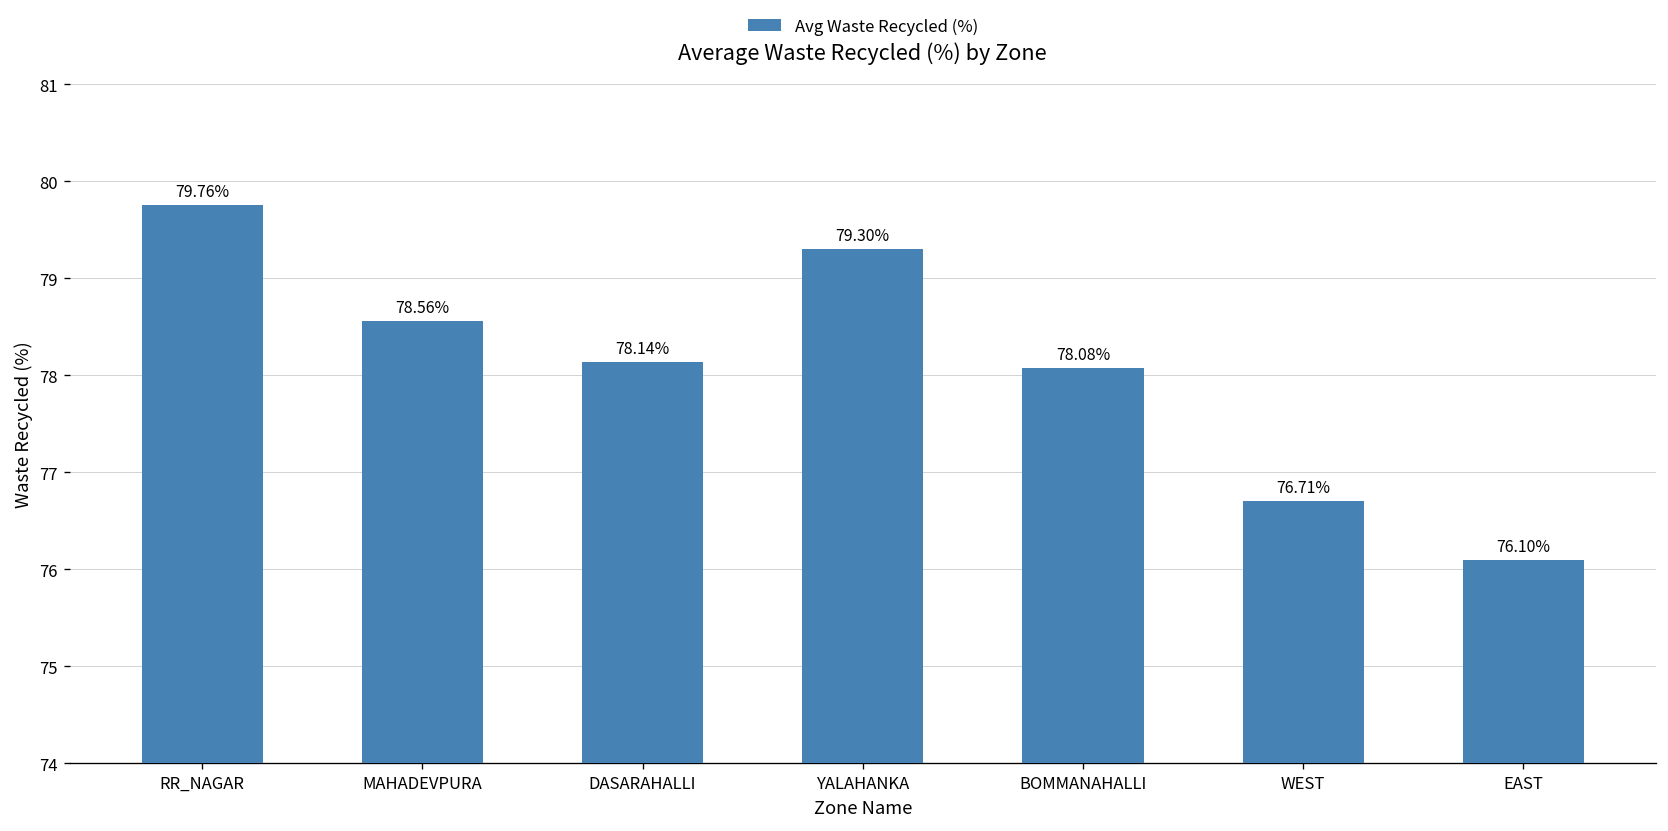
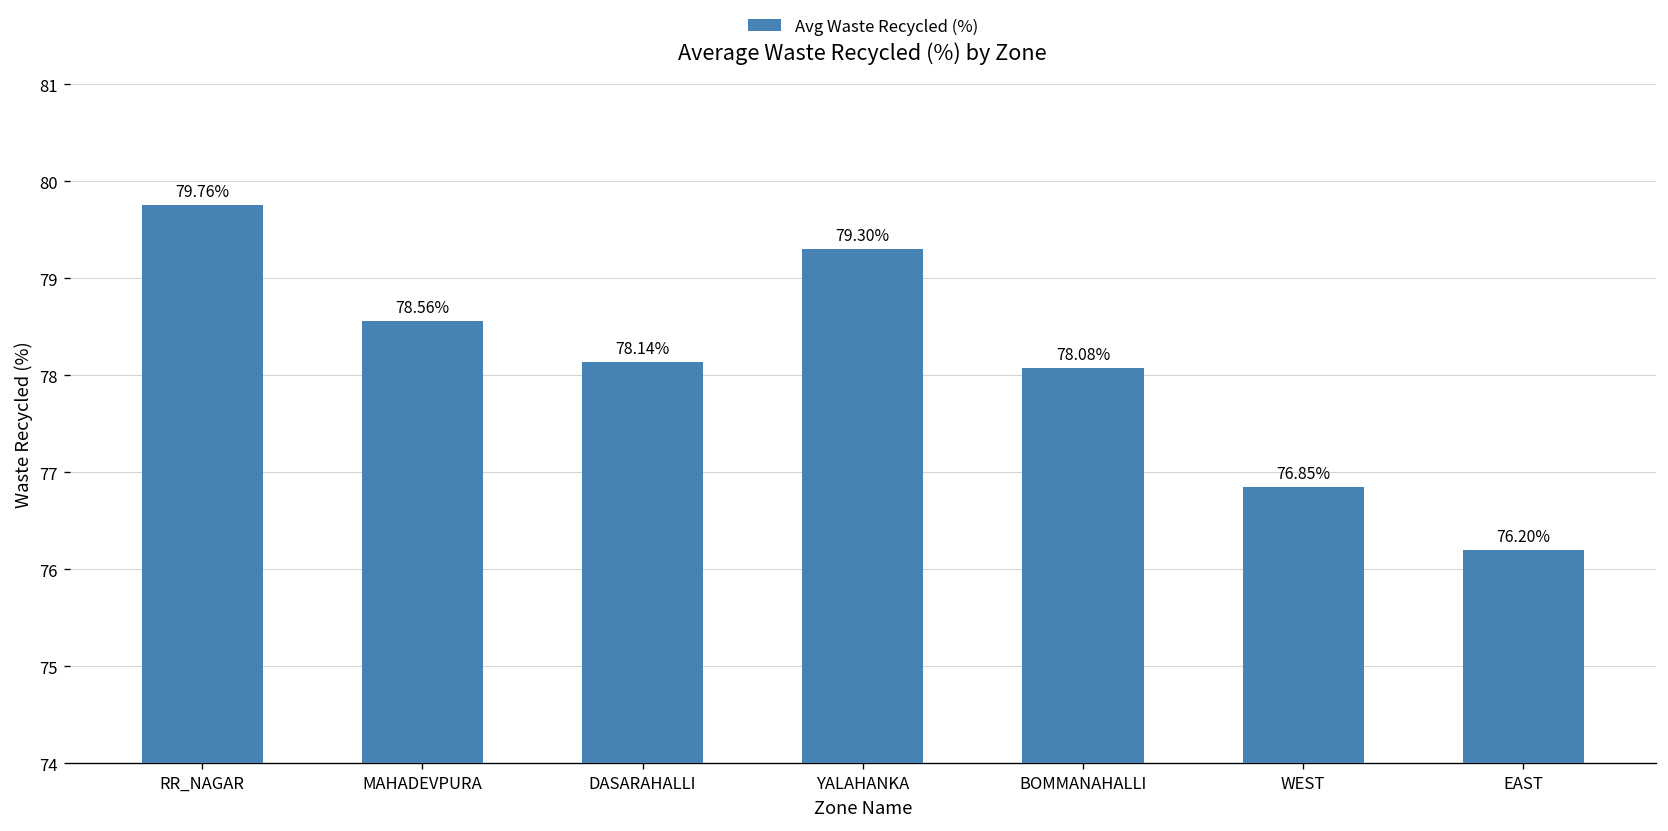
WEST: 76.71% -> 76.85%
EAST: 76.10% -> 76.20%
